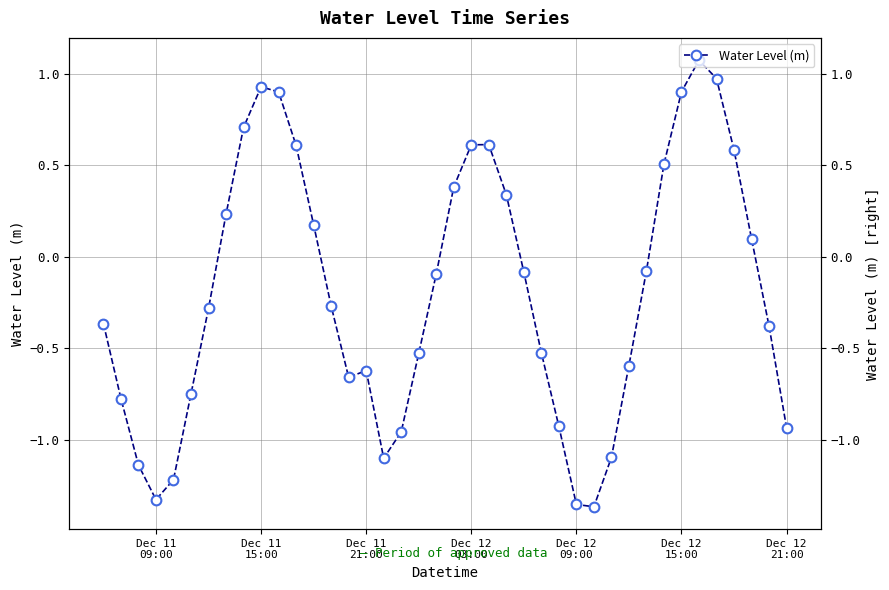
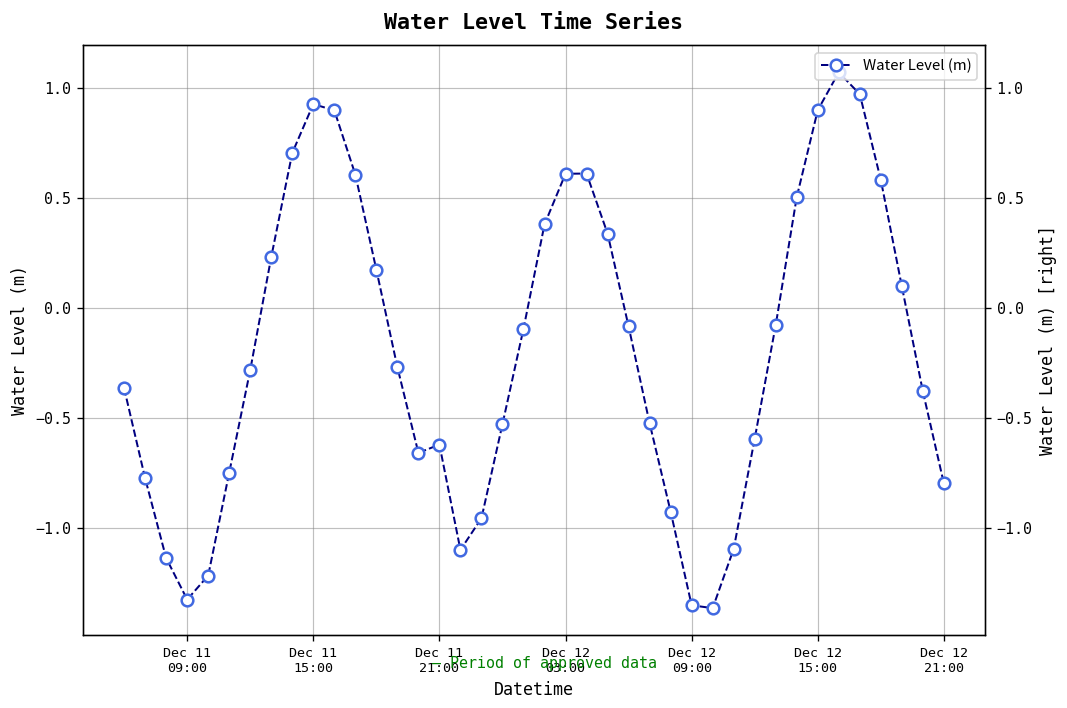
Dec 12 21:00: -0.93 -> -0.80
